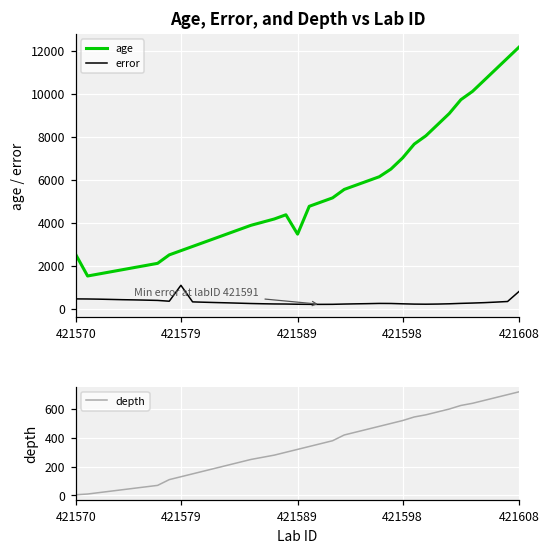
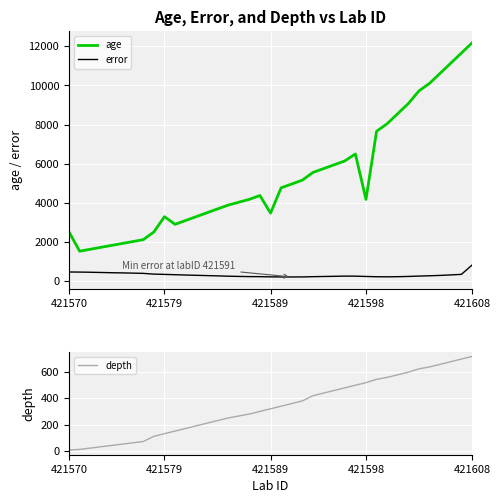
Age, Error, and Depth vs Lab ID, age, 421579: 2700 -> 3300
Age, Error, and Depth vs Lab ID, error, 421579: 1100 -> 300
Age, Error, and Depth vs Lab ID, age, 421598: 7000 -> 4200
